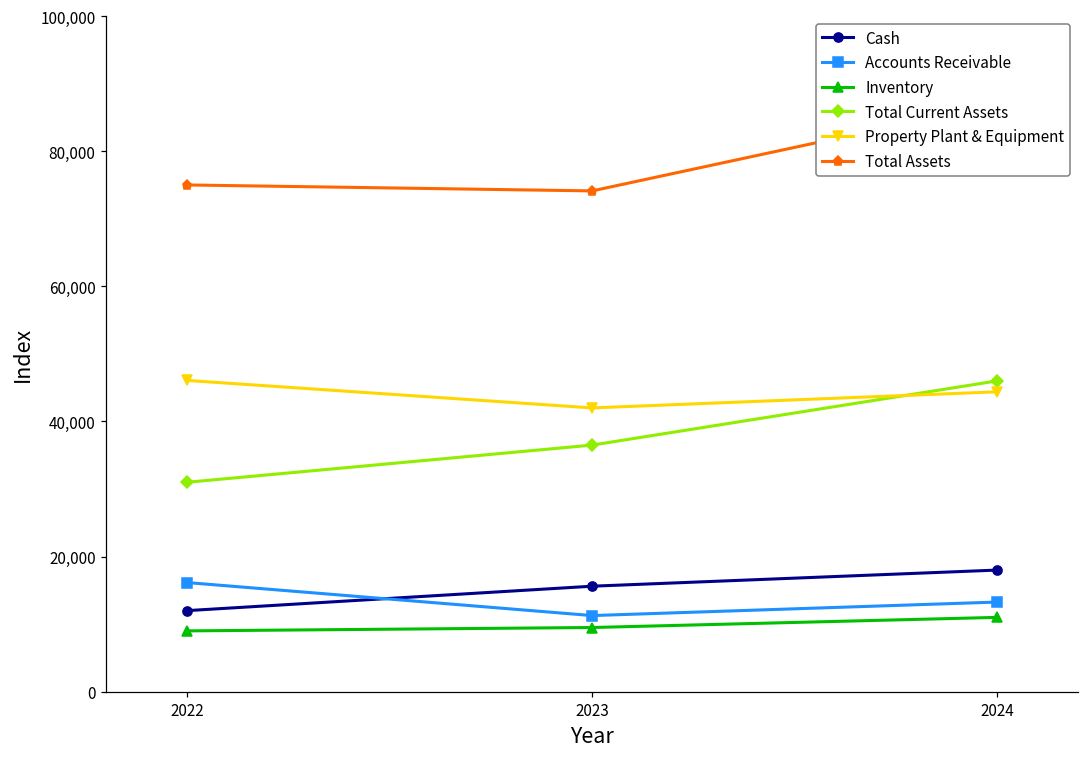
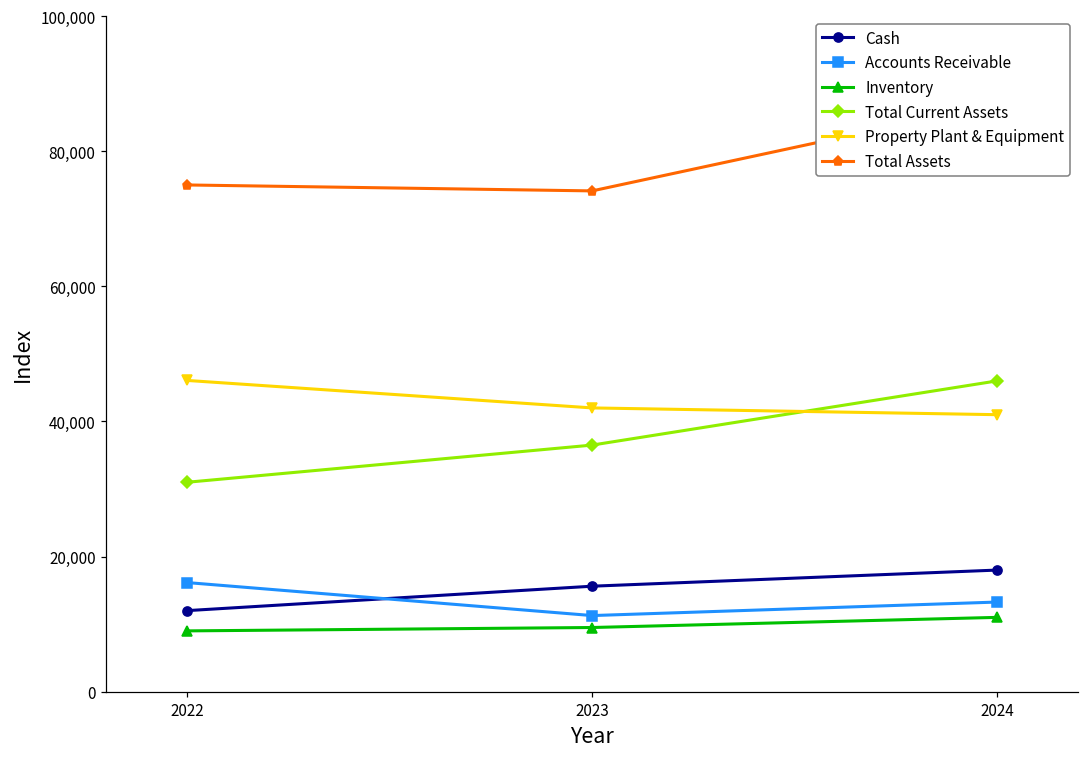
Property Plant & Equipment, 2024: 44,000 -> 41,000
